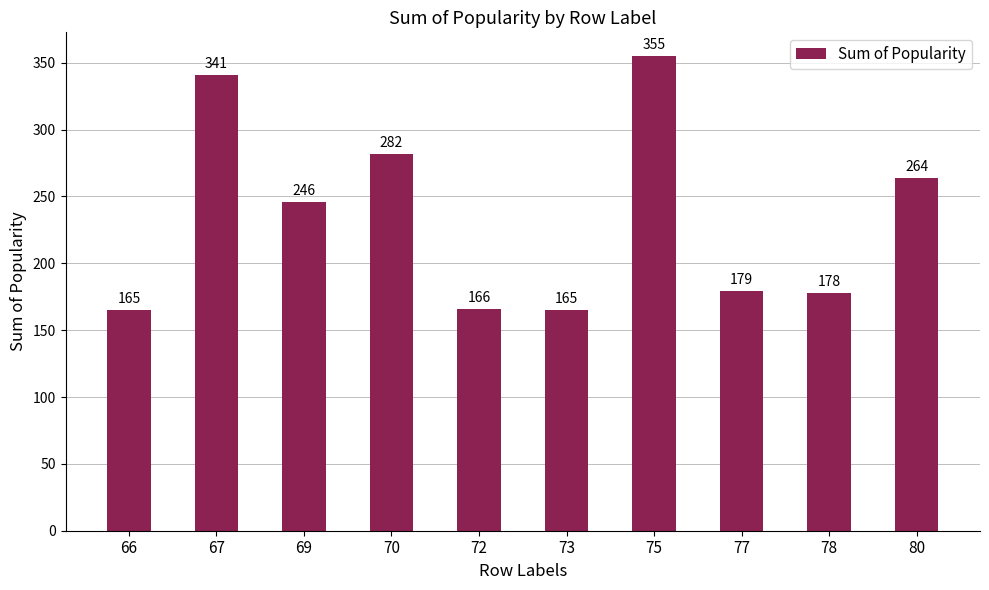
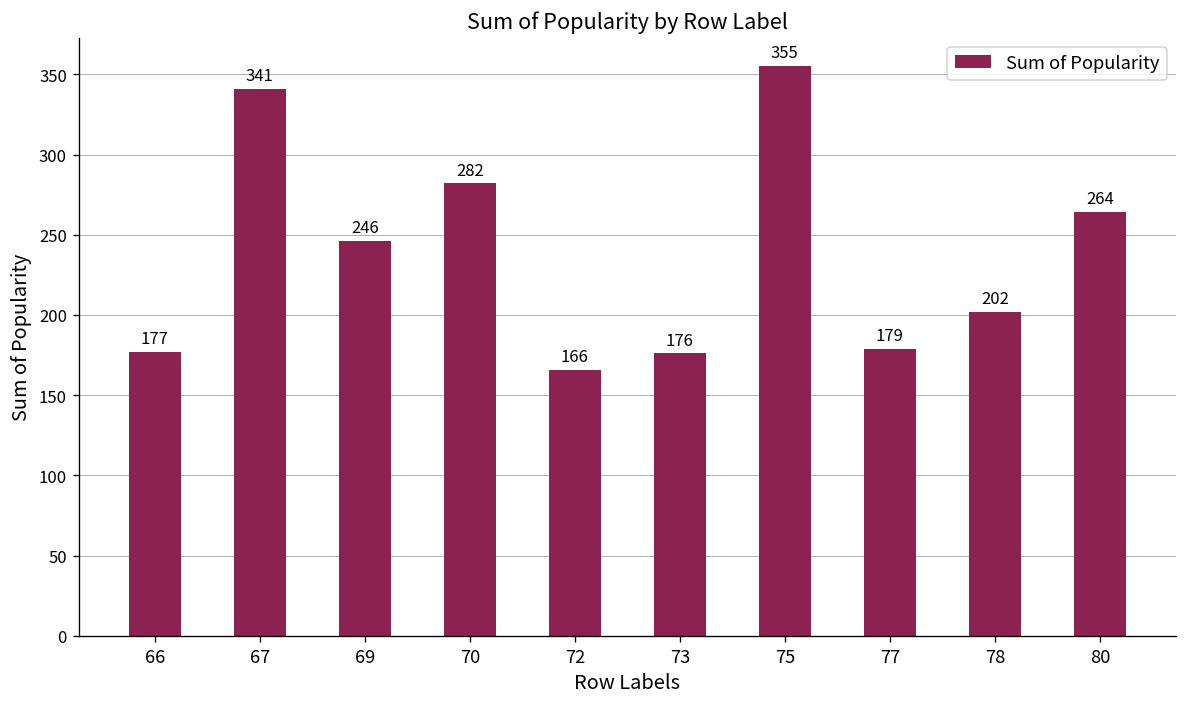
66: 165 -> 177
73: 165 -> 176
78: 178 -> 202
